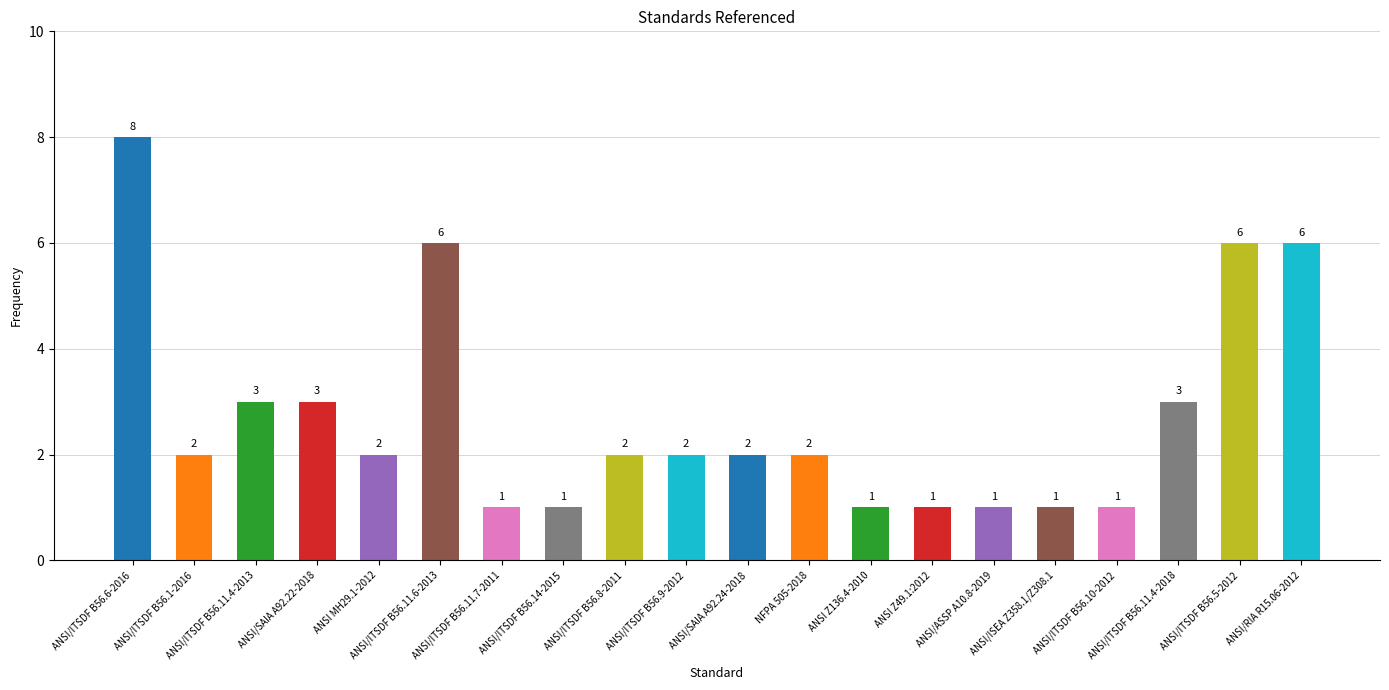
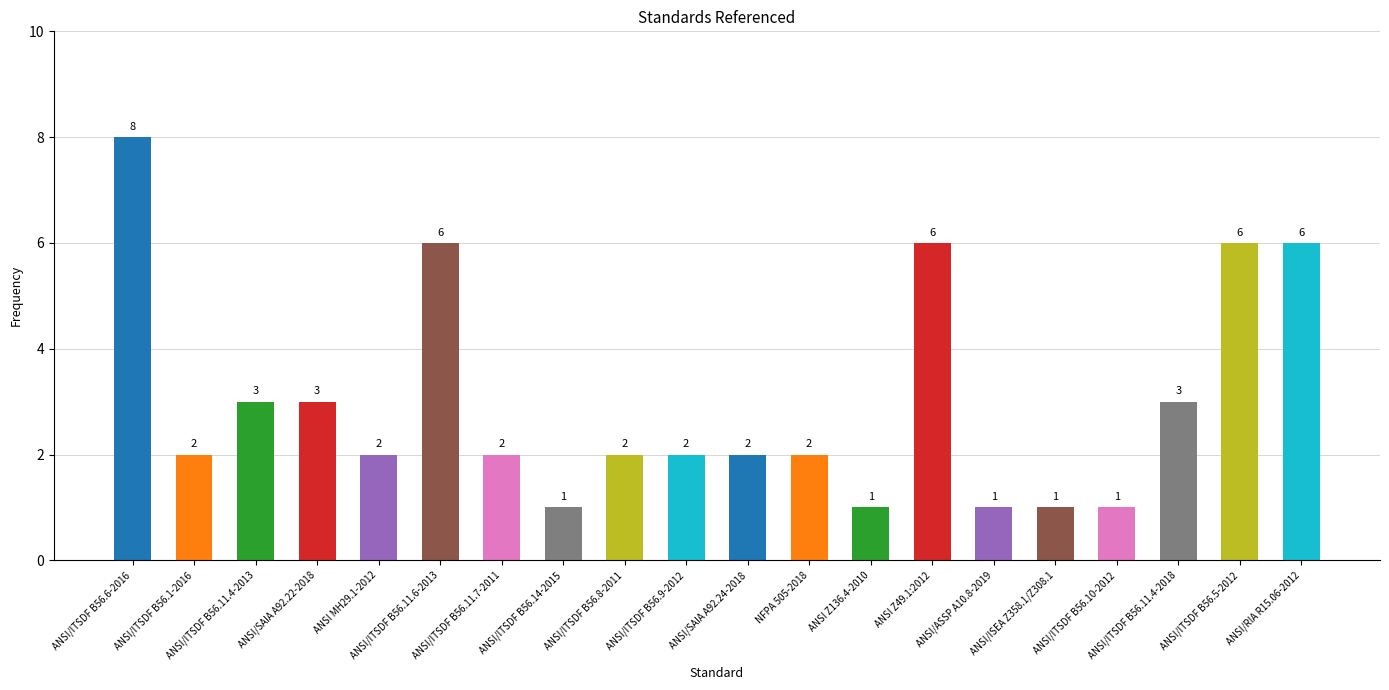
ANSI/ITSDF B56.11.7-2011: 1 -> 2
ANSI Z49.1:2012: 1 -> 6
